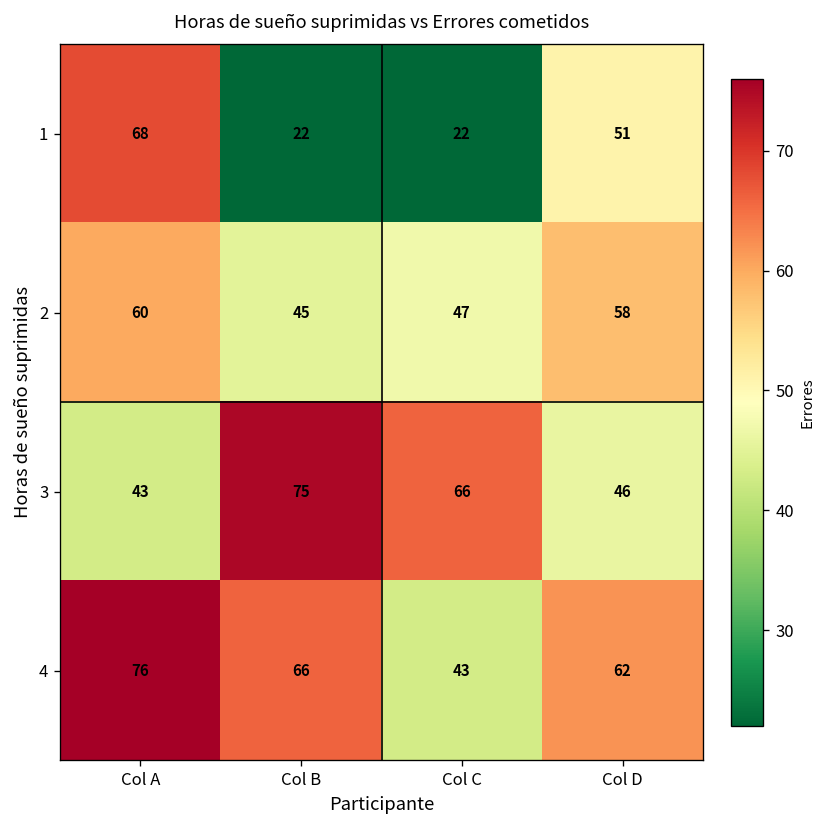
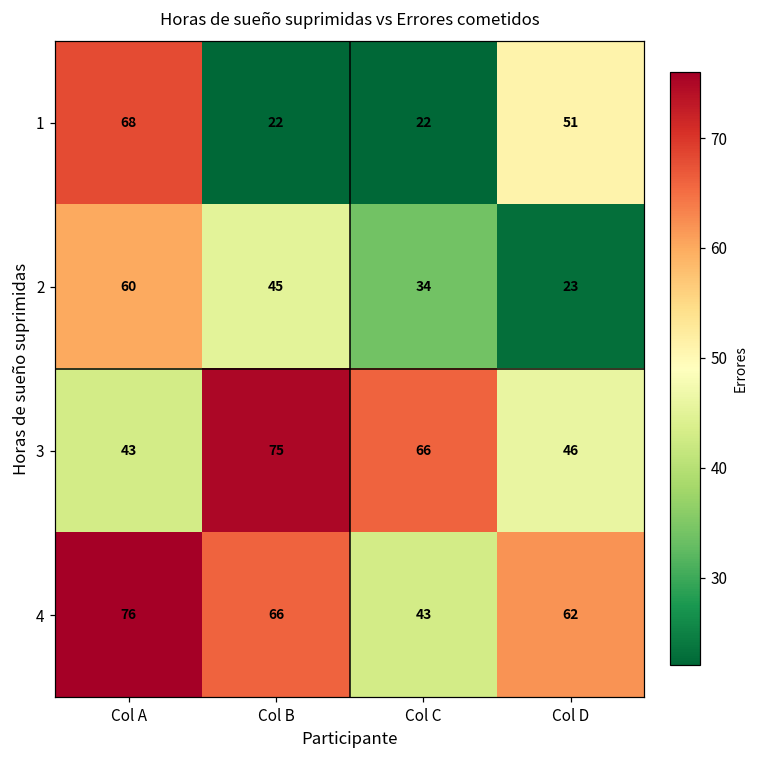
2, Col C: 47 -> 34
2, Col D: 58 -> 23
